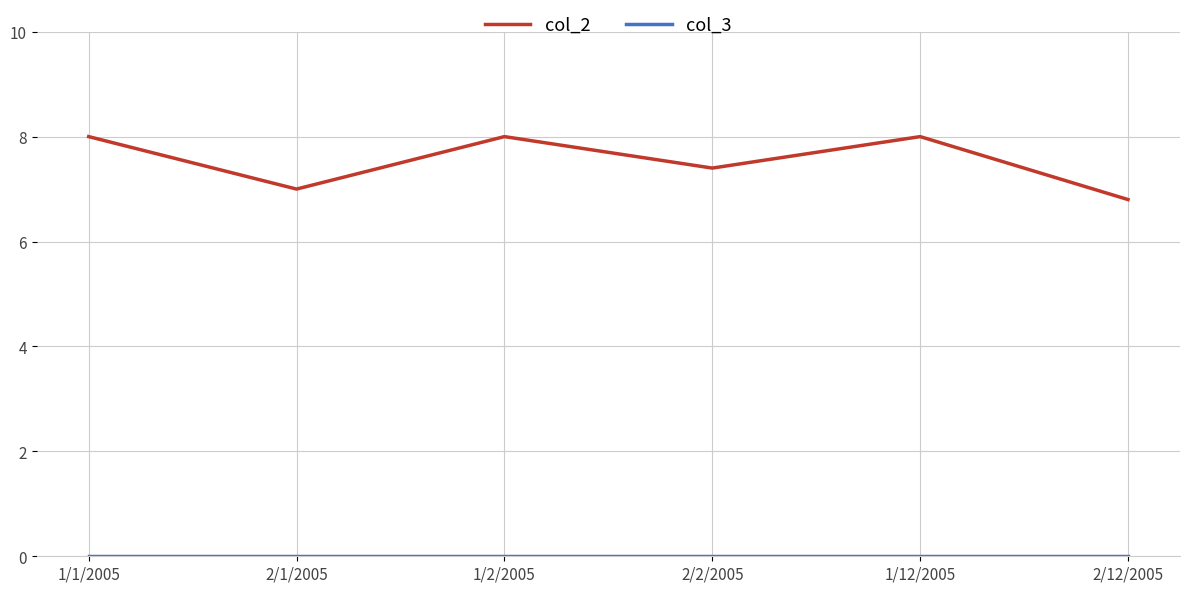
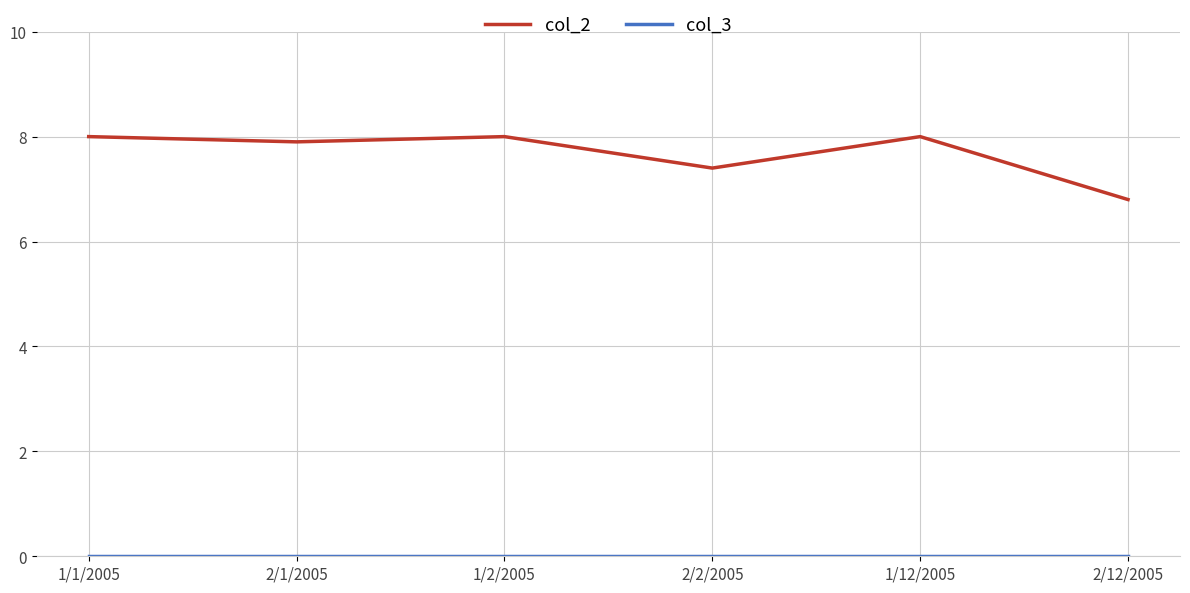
col_2, 2/1/2005: 7.0 -> 7.9
